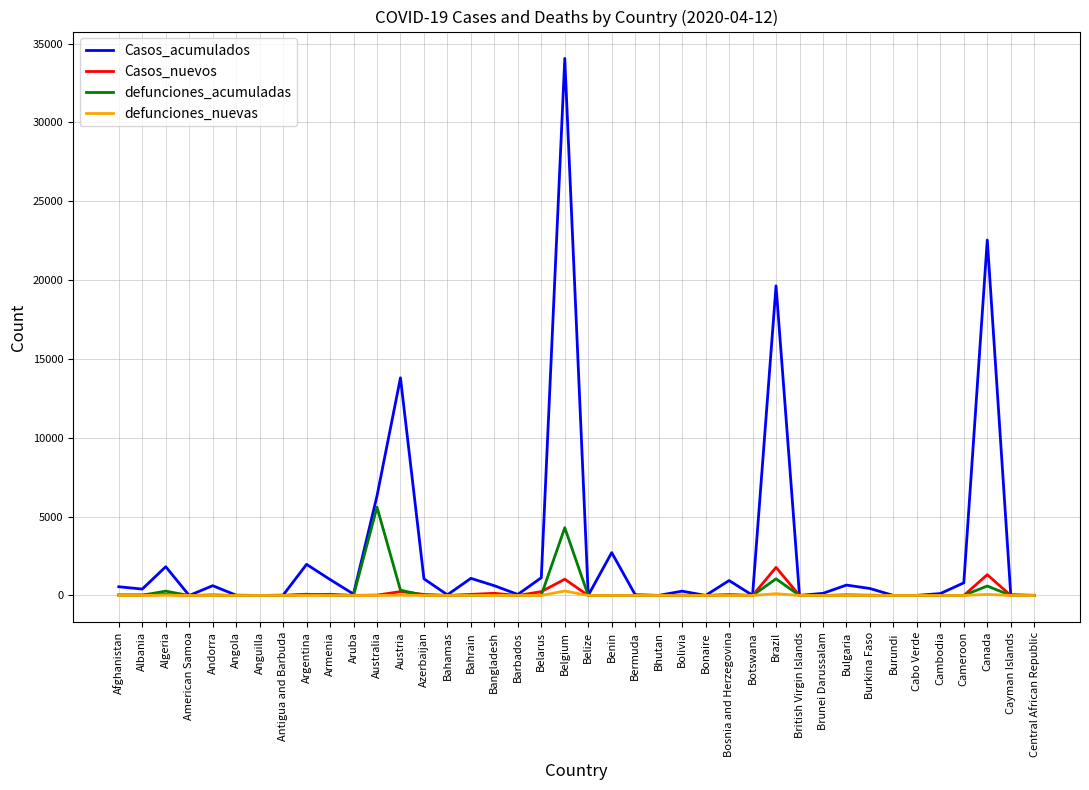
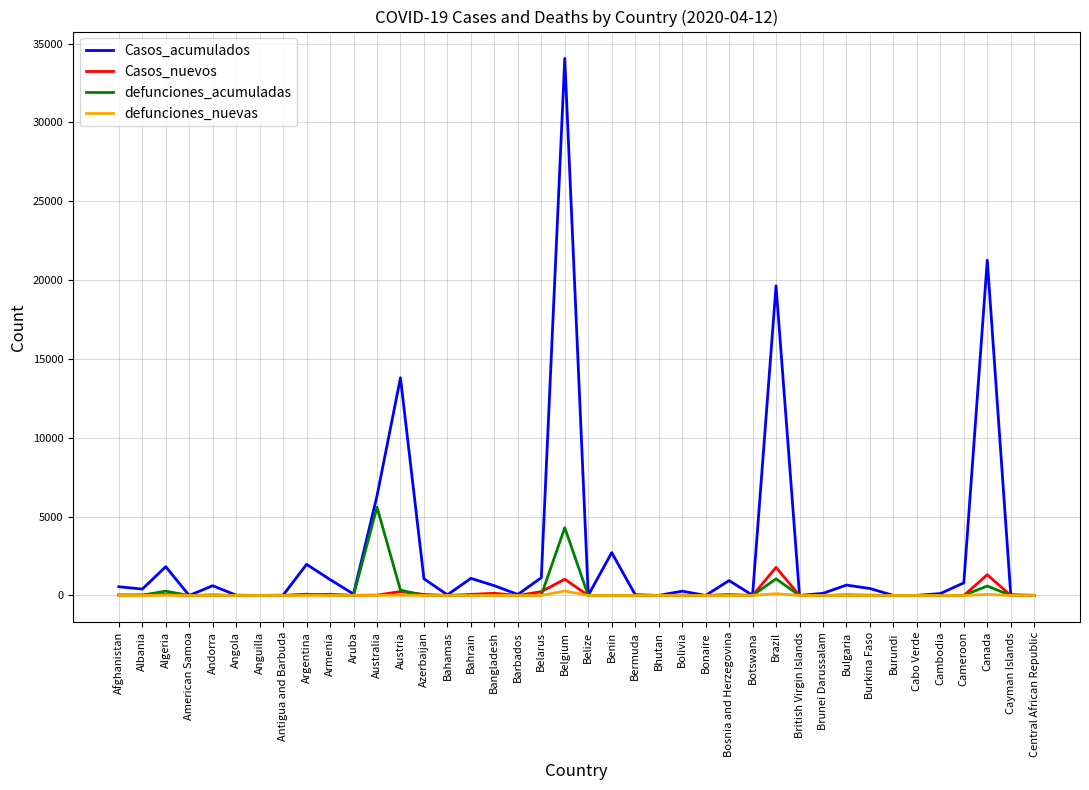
Casos_acumulados, Canada: 22500 -> 21300
